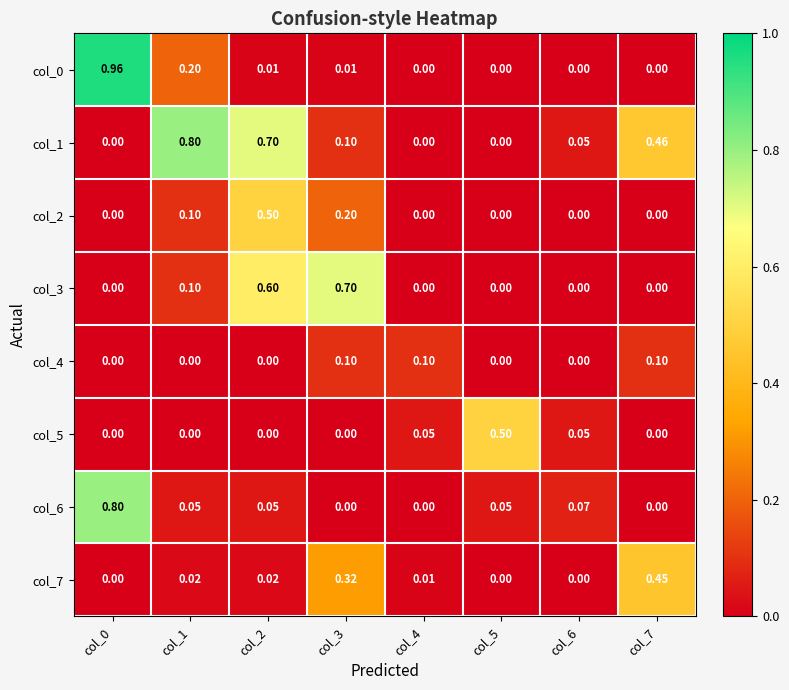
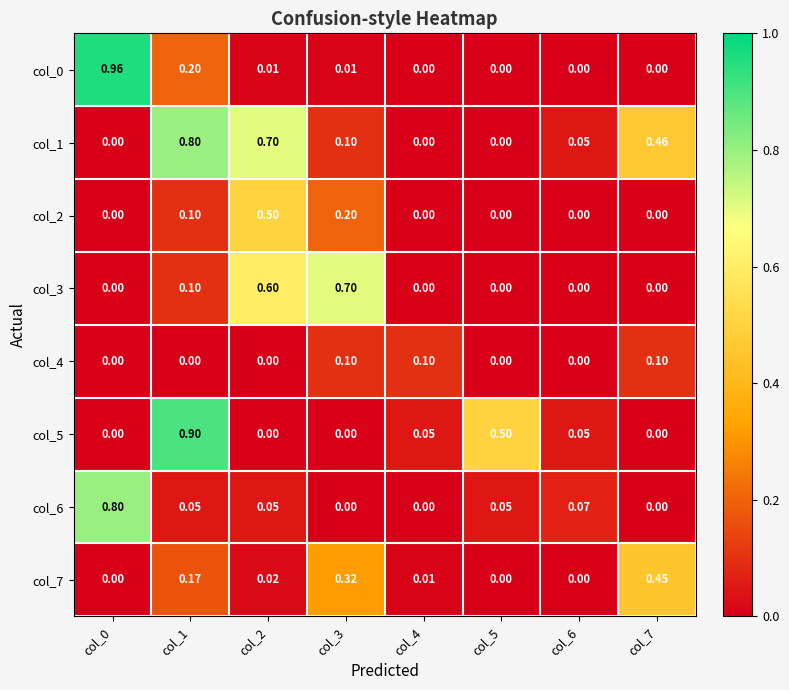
col_5, col_1: 0.00 -> 0.90
col_7, col_1: 0.02 -> 0.17
